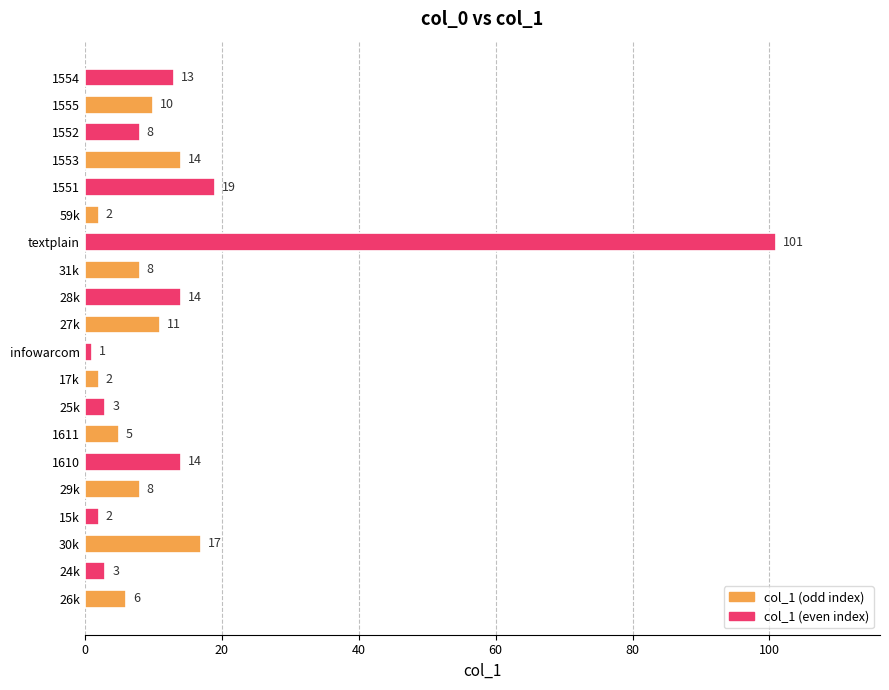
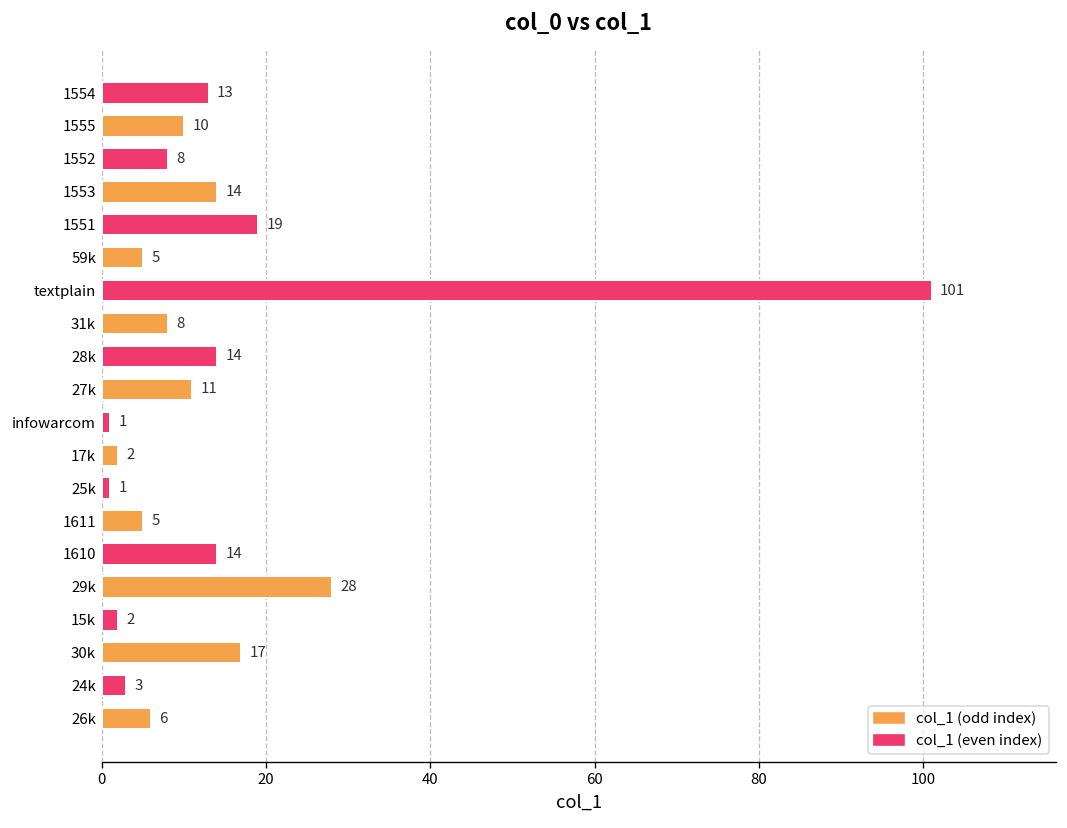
59k: 2 -> 5
25k: 3 -> 1
29k: 8 -> 28
